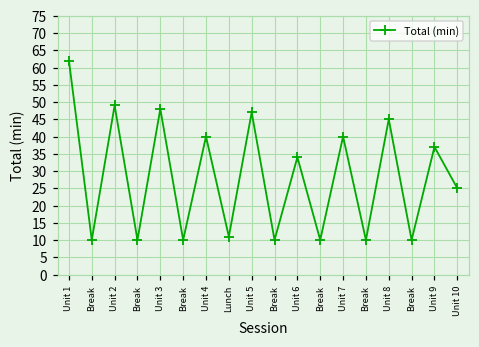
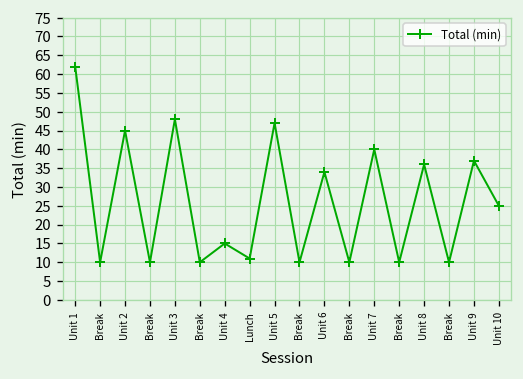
Unit 2: 49 -> 45
Unit 4: 40 -> 15
Unit 8: 45 -> 36
